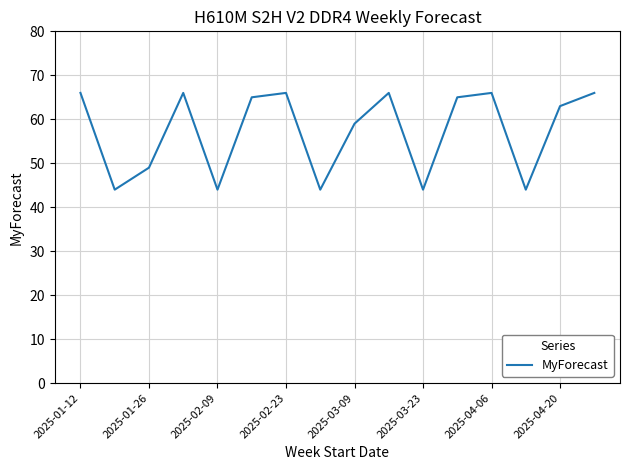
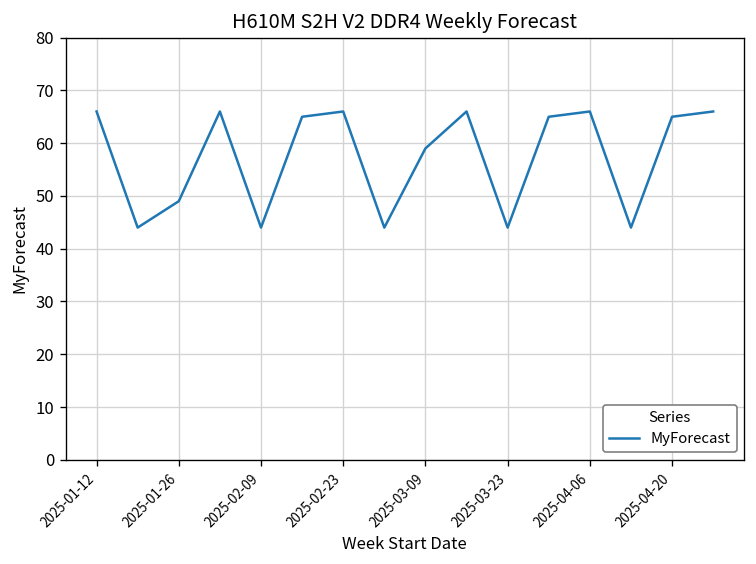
2025-04-20: 63 -> 65
